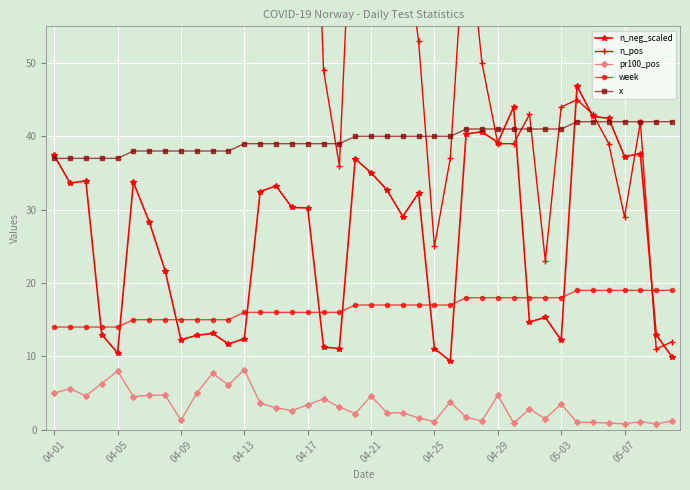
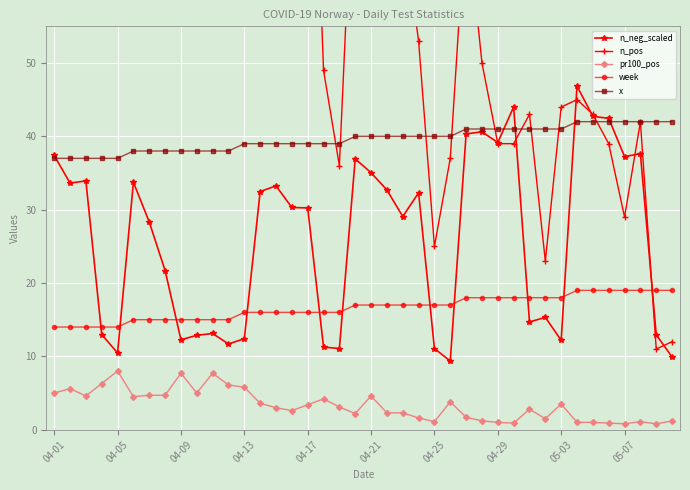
pr100_pos, 04-09: 1 -> 8
pr100_pos, 04-13: 8 -> 6
pr100_pos, 04-29: 5 -> 1
